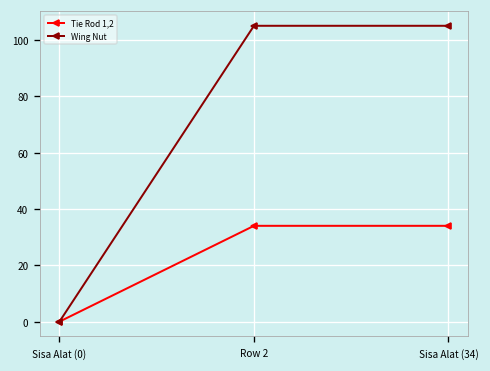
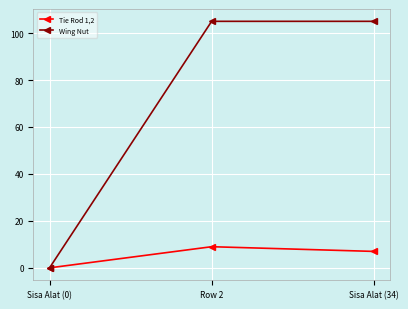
Tie Rod 1,2, Row 2: 34 -> 9
Tie Rod 1,2, Sisa Alat (34): 34 -> 7
